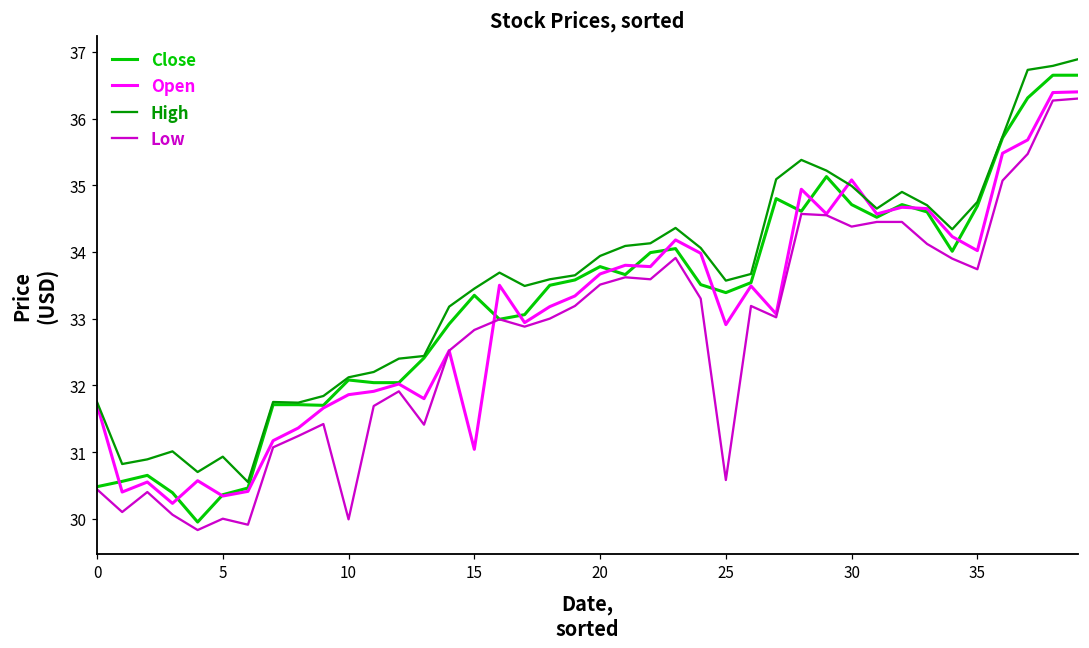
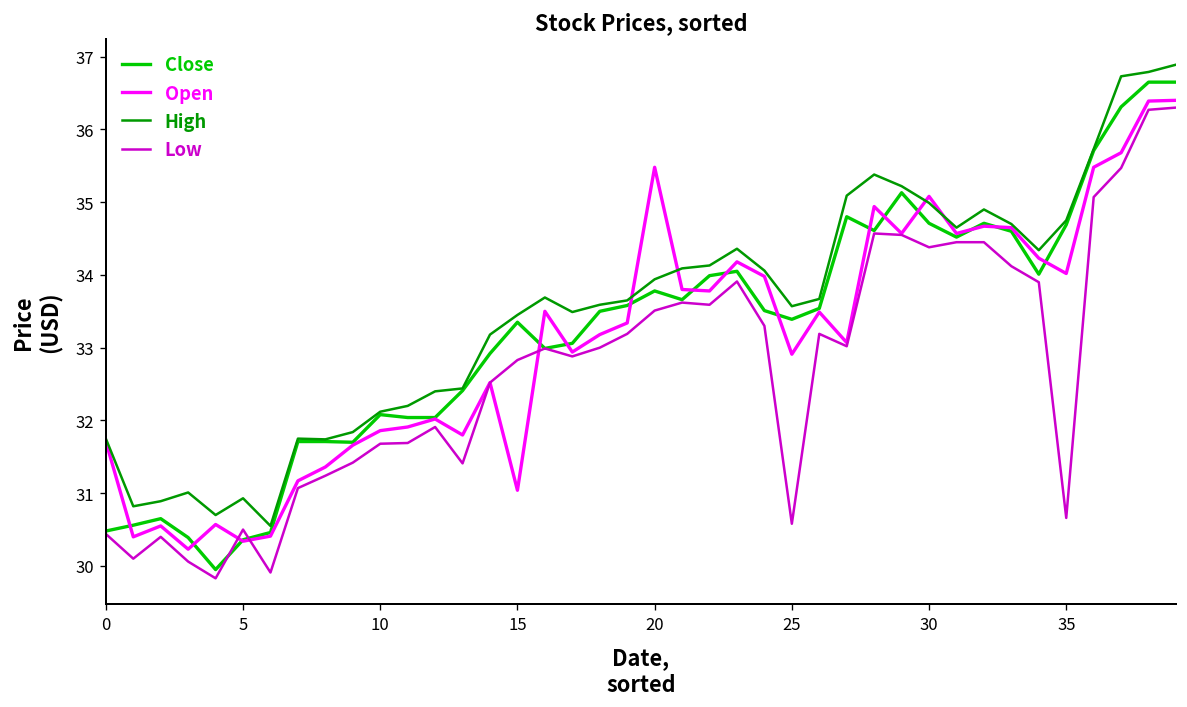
Low, 5: 30.0 -> 30.5
Low, 10: 30.0 -> 31.7
Open, 20: 33.7 -> 35.5
Low, 35: 33.7 -> 30.7
